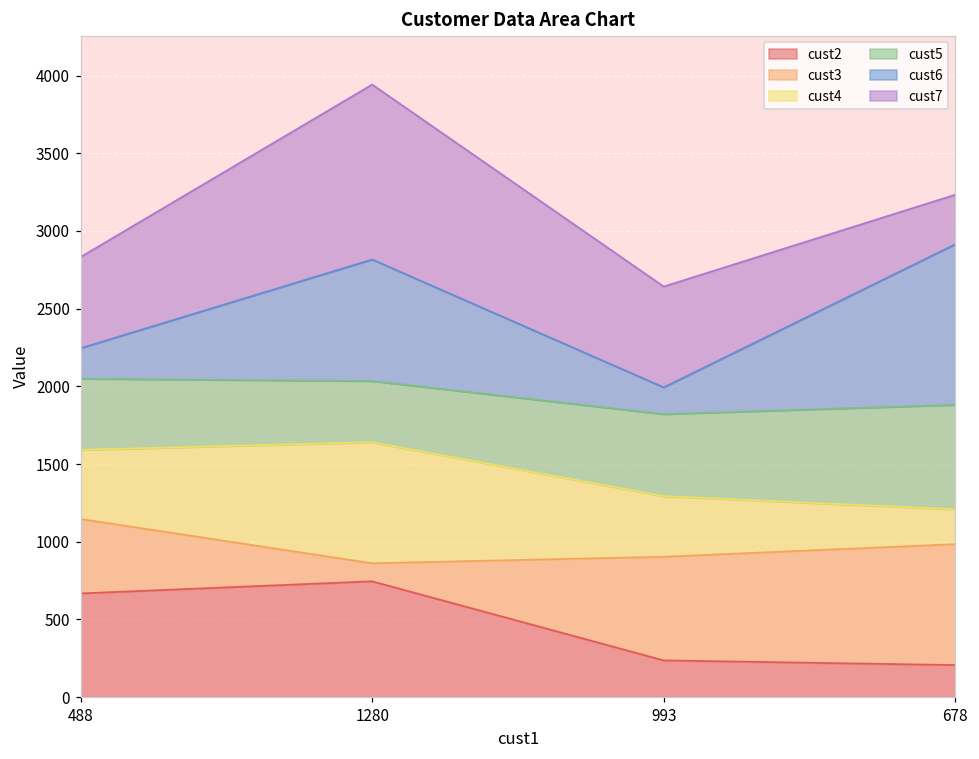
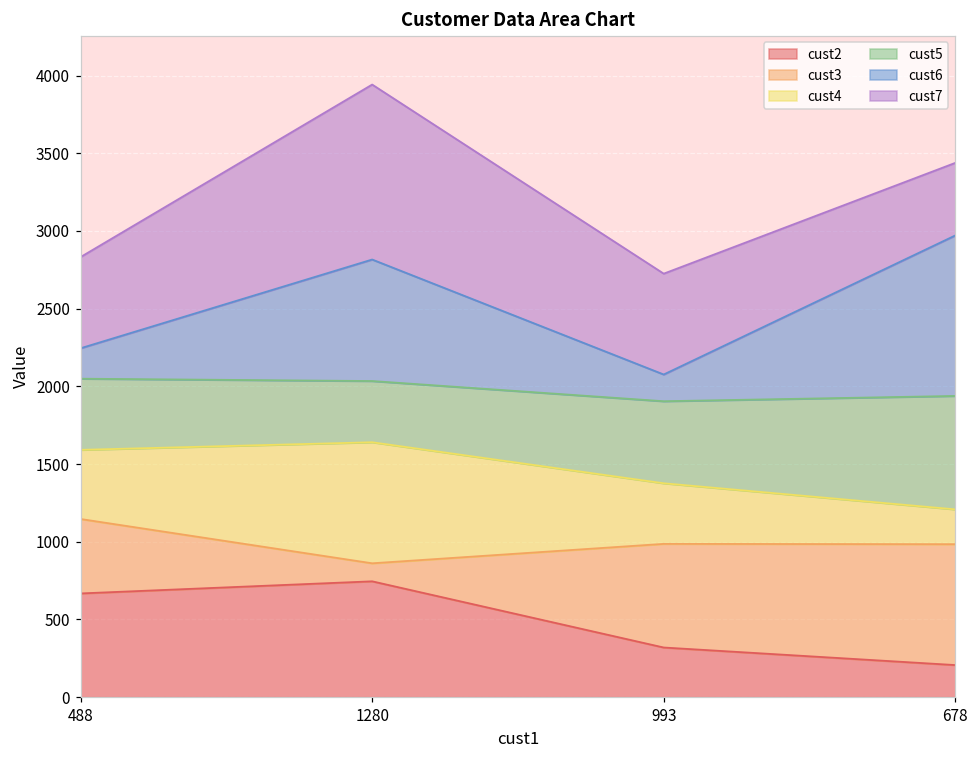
cust2, 993: 240 -> 320
cust5, 678: 670 -> 730
cust7, 678: 320 -> 470
